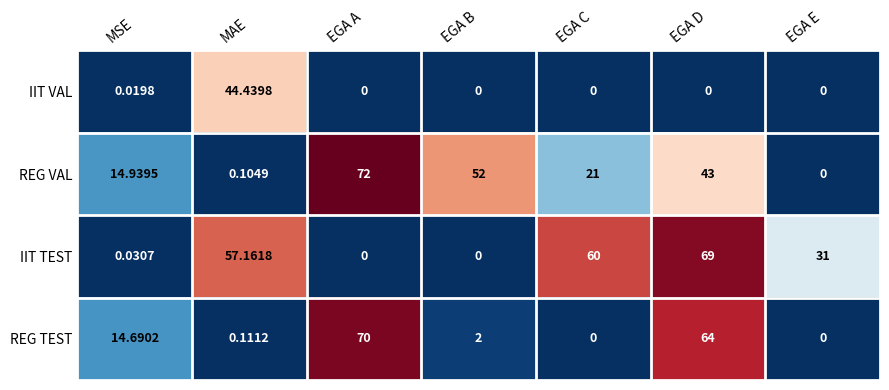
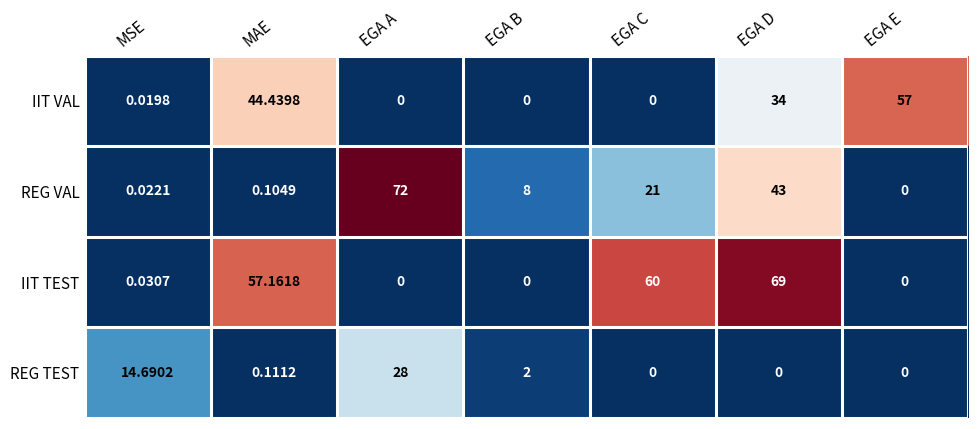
IIT VAL, EGA D: 0 -> 34
IIT VAL, EGA E: 0 -> 57
REG VAL, MSE: 14.9395 -> 0.0221
REG VAL, EGA B: 52 -> 8
IIT TEST, EGA E: 31 -> 0
REG TEST, EGA A: 70 -> 28
REG TEST, EGA D: 64 -> 0
